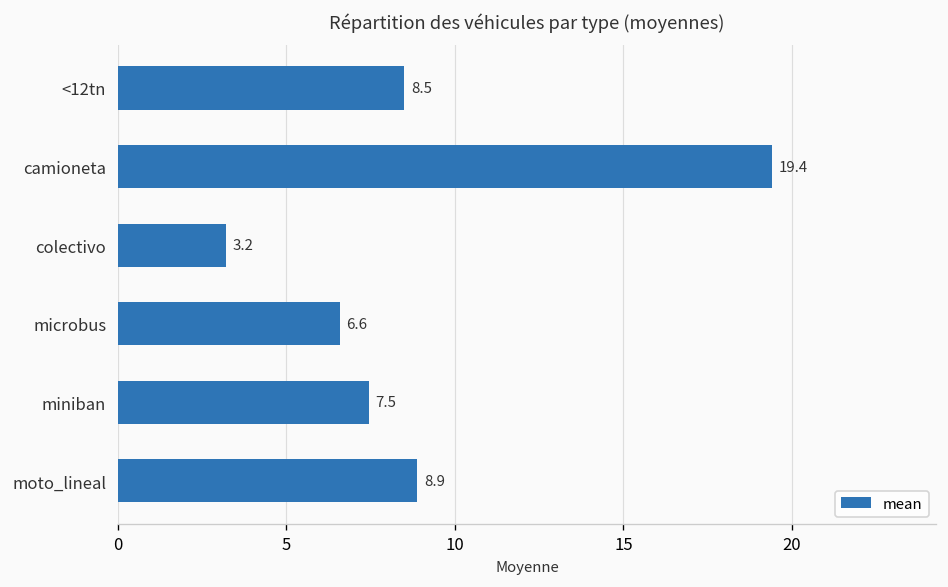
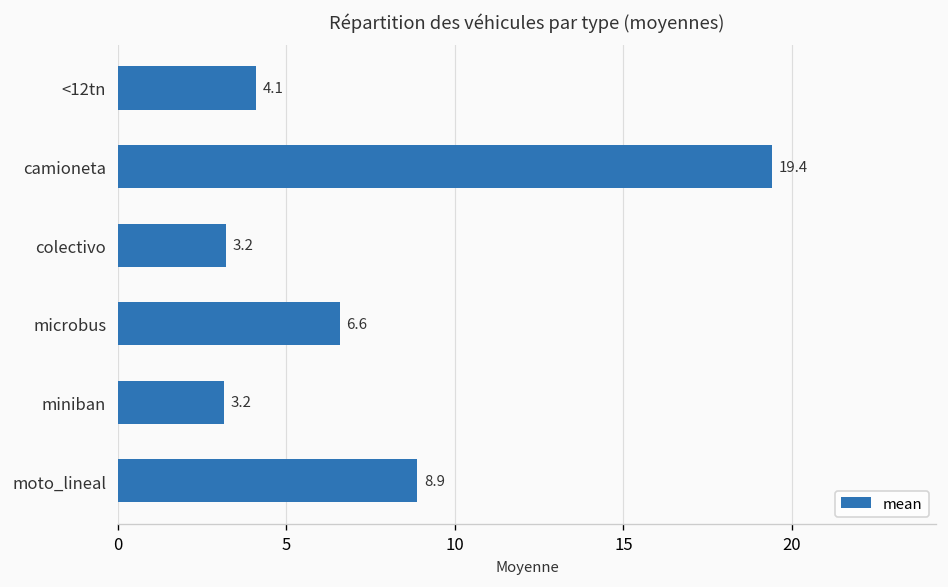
<12tn: 8.5 -> 4.1
miniban: 7.5 -> 3.2
